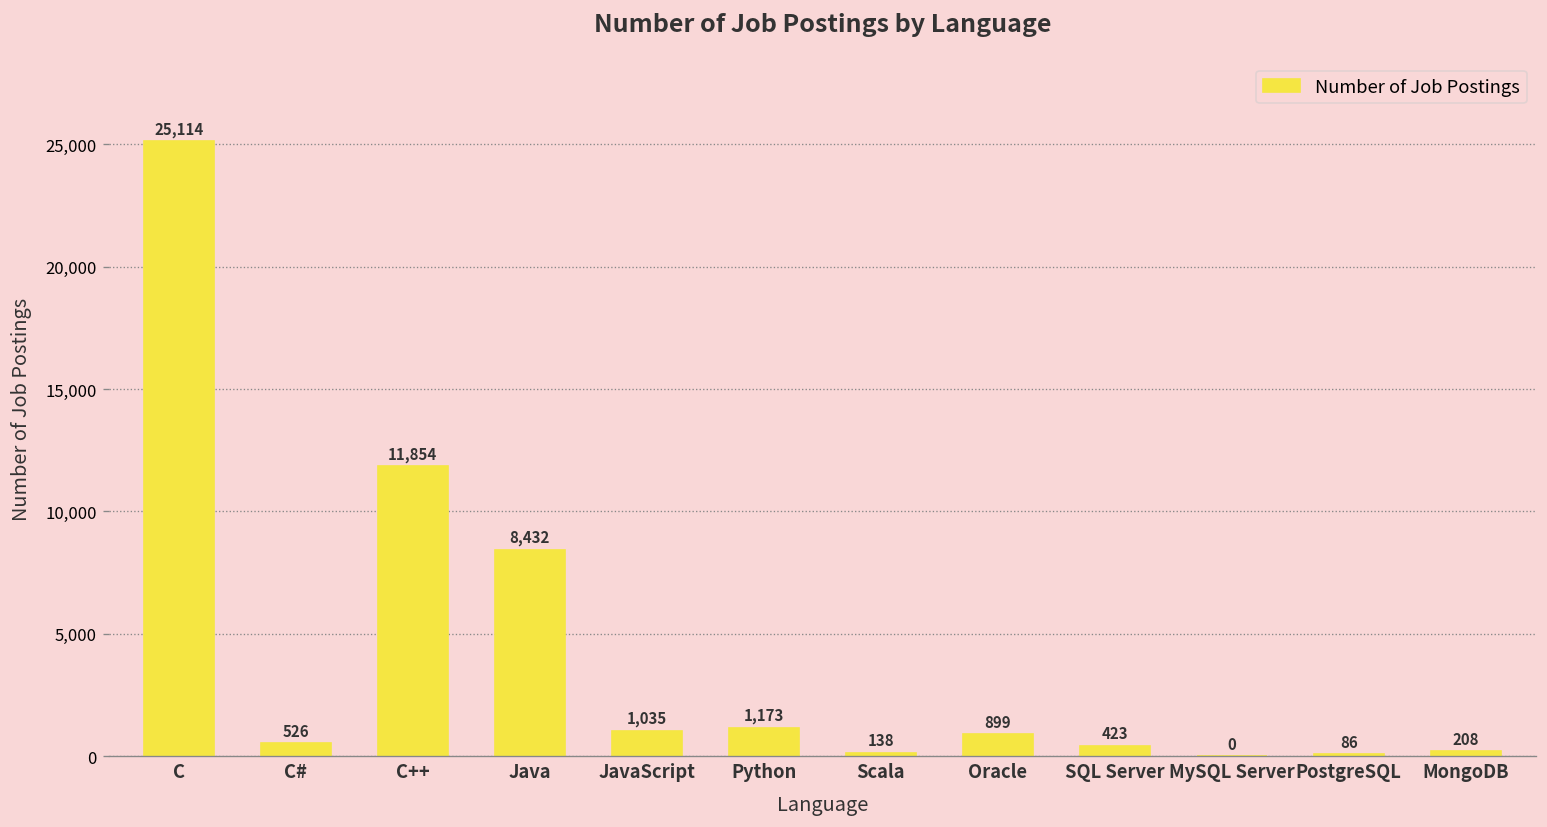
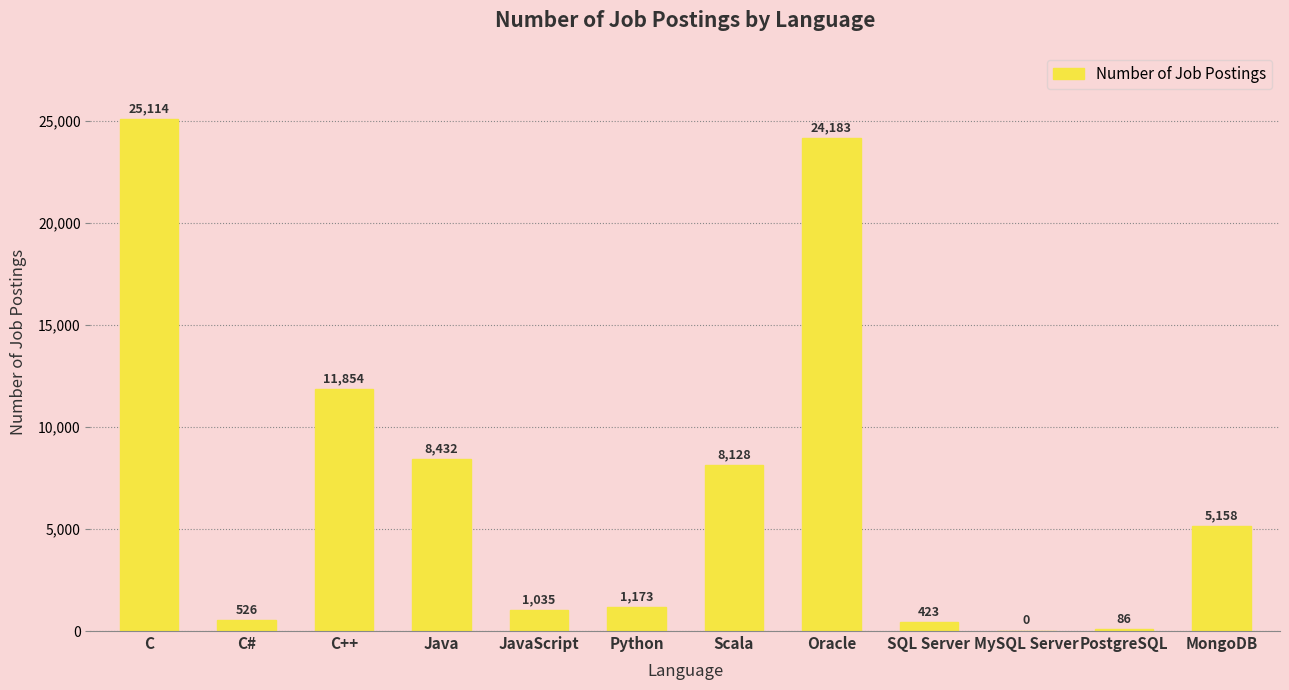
Scala: 138 -> 8,128
Oracle: 899 -> 24,183
MongoDB: 208 -> 5,158
